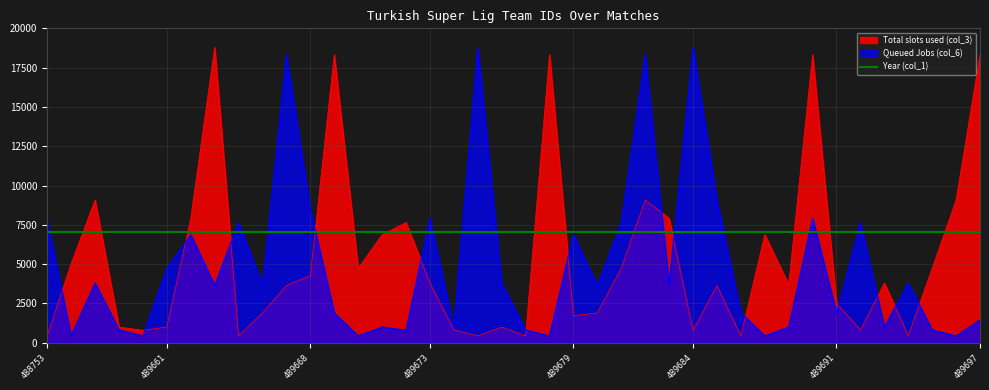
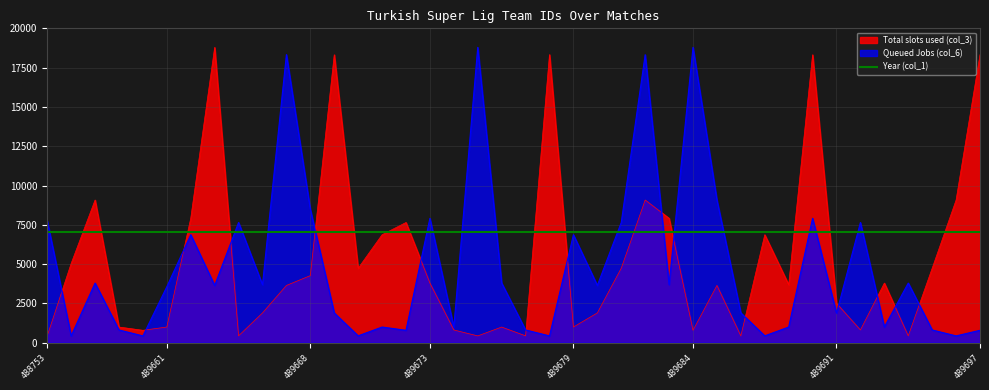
Queued Jobs (col_6), 489661: 4700 -> 3600
Total slots used (col_3), 489679: 1700 -> 1000
Queued Jobs (col_6), 489697: 1400 -> 800
